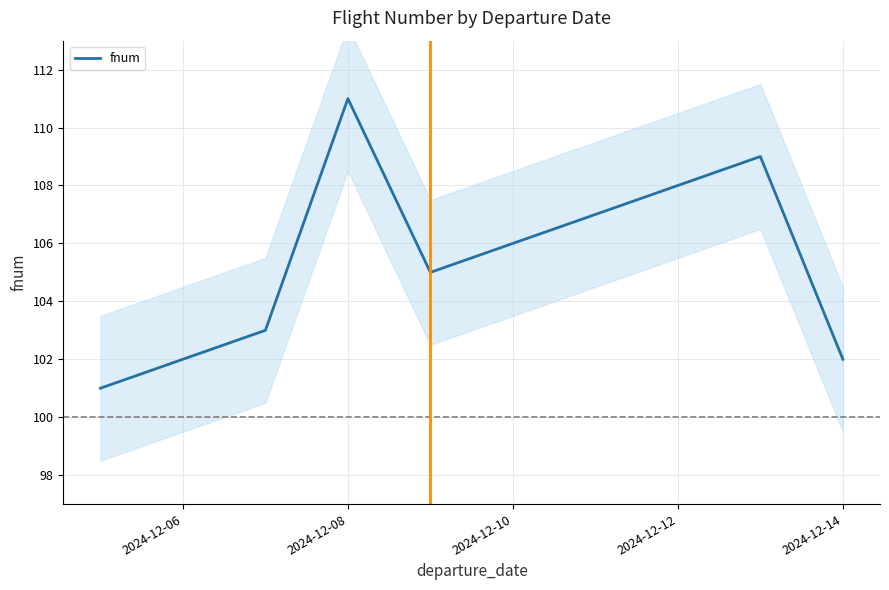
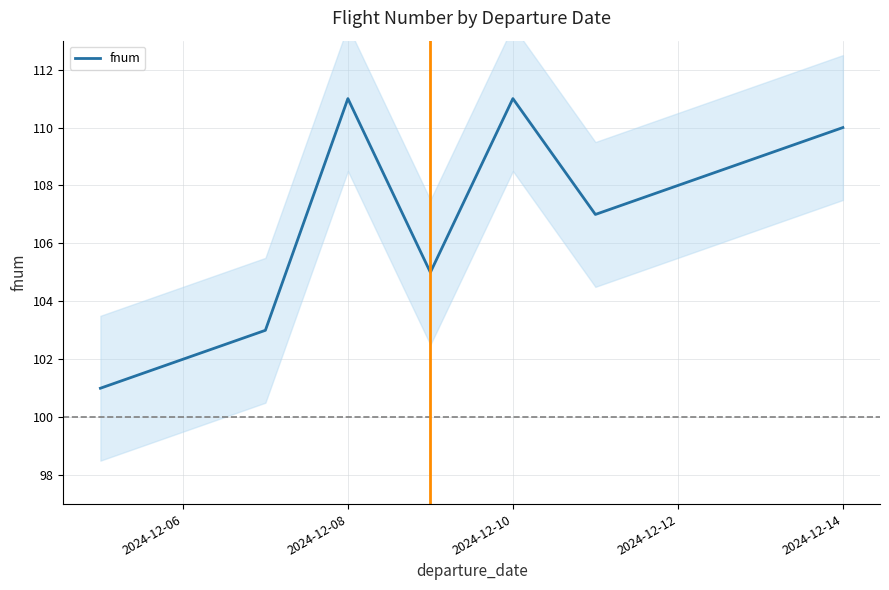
fnum, 2024-12-10: 106 -> 111
fnum, 2024-12-14: 102 -> 110
